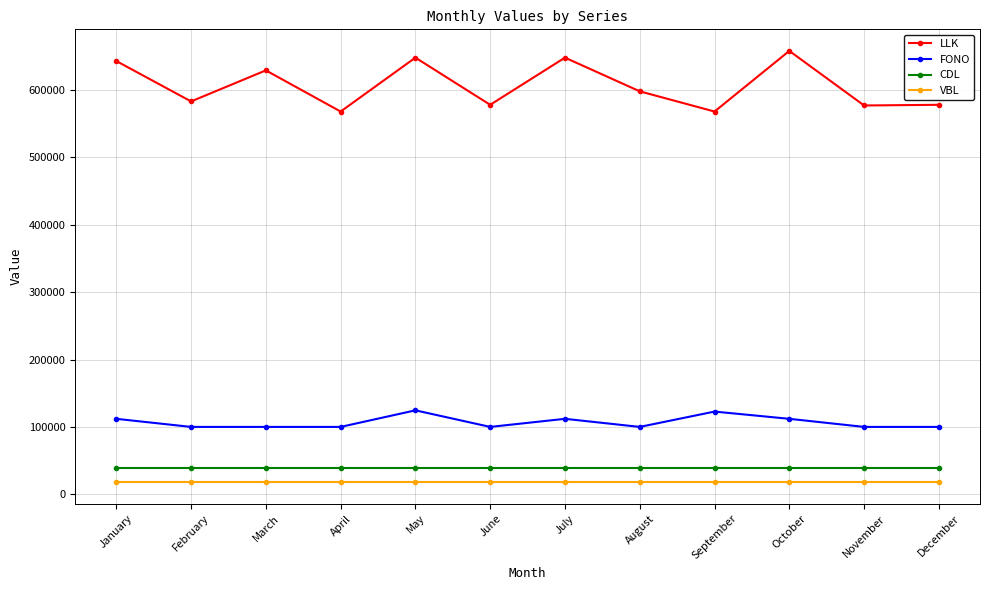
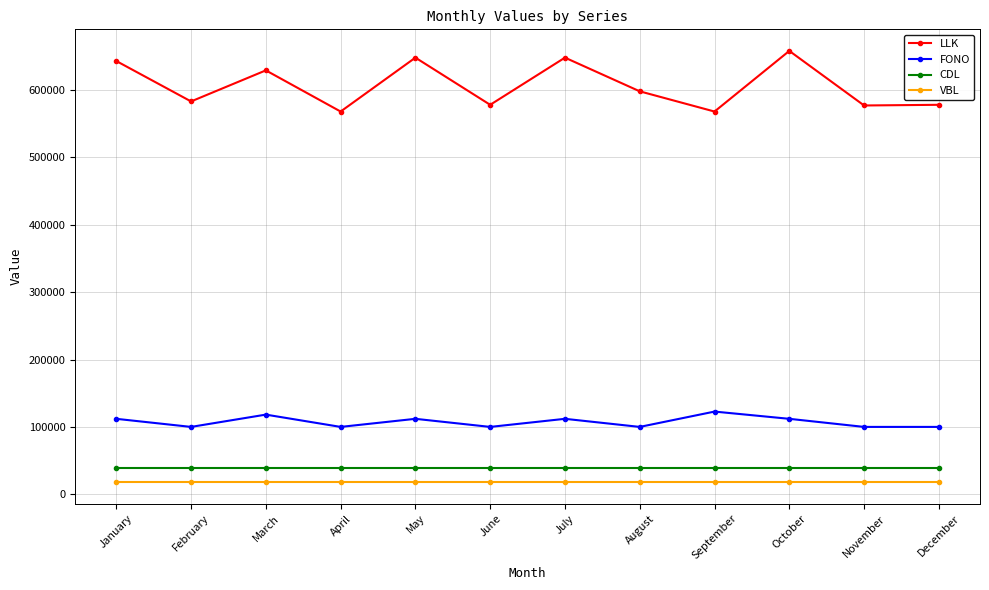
FONO, March: 100000 -> 120000
FONO, May: 120000 -> 110000
